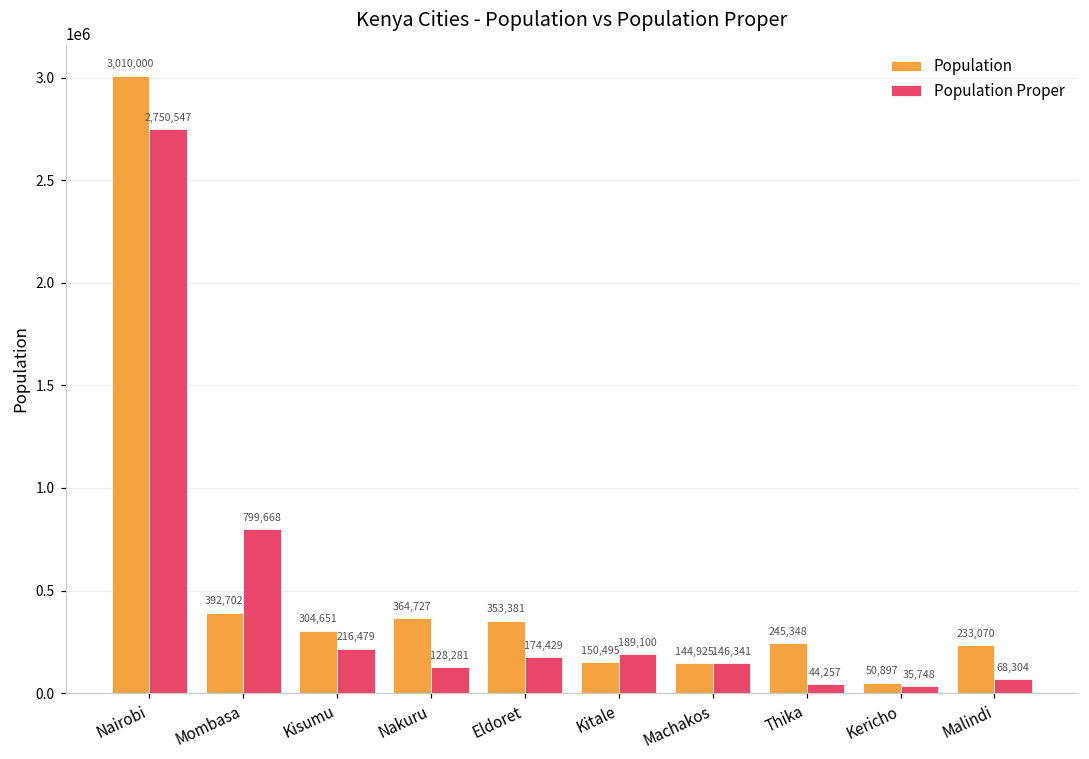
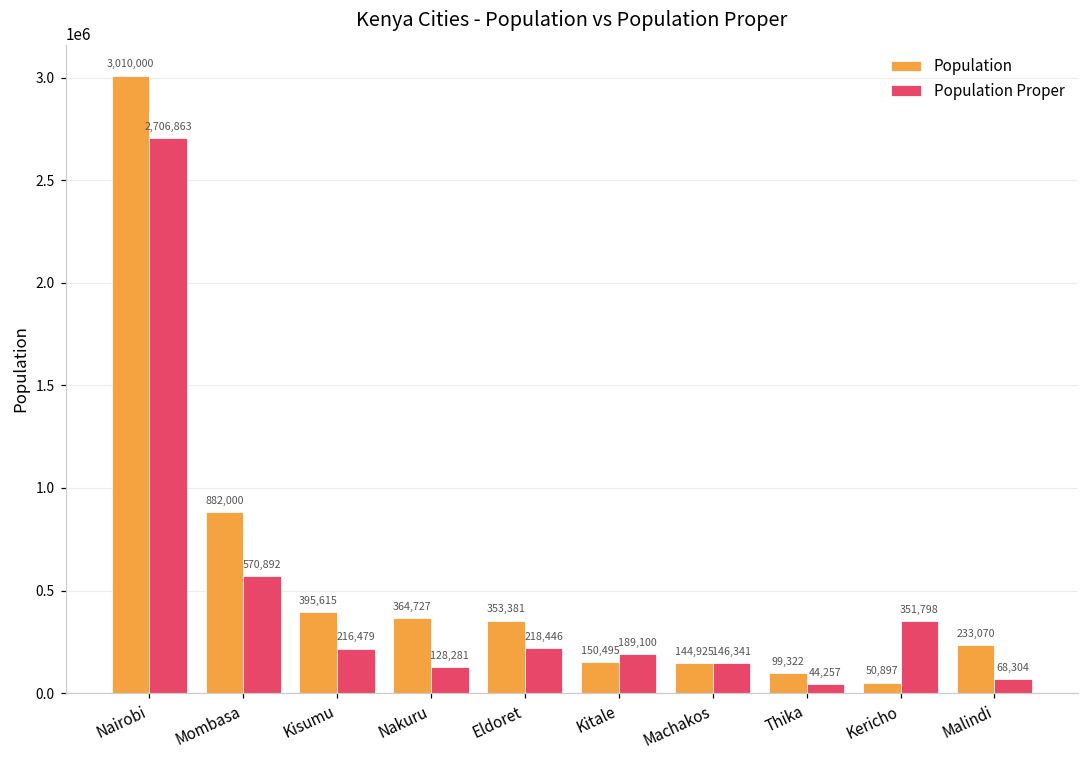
Population Proper, Nairobi: 2,750,547 -> 2,706,863
Population, Mombasa: 392,702 -> 882,000
Population Proper, Mombasa: 799,668 -> 570,892
Population, Kisumu: 304,651 -> 395,615
Population Proper, Eldoret: 174,429 -> 218,446
Population, Thika: 245,348 -> 99,322
Population Proper, Kericho: 35,748 -> 351,798
